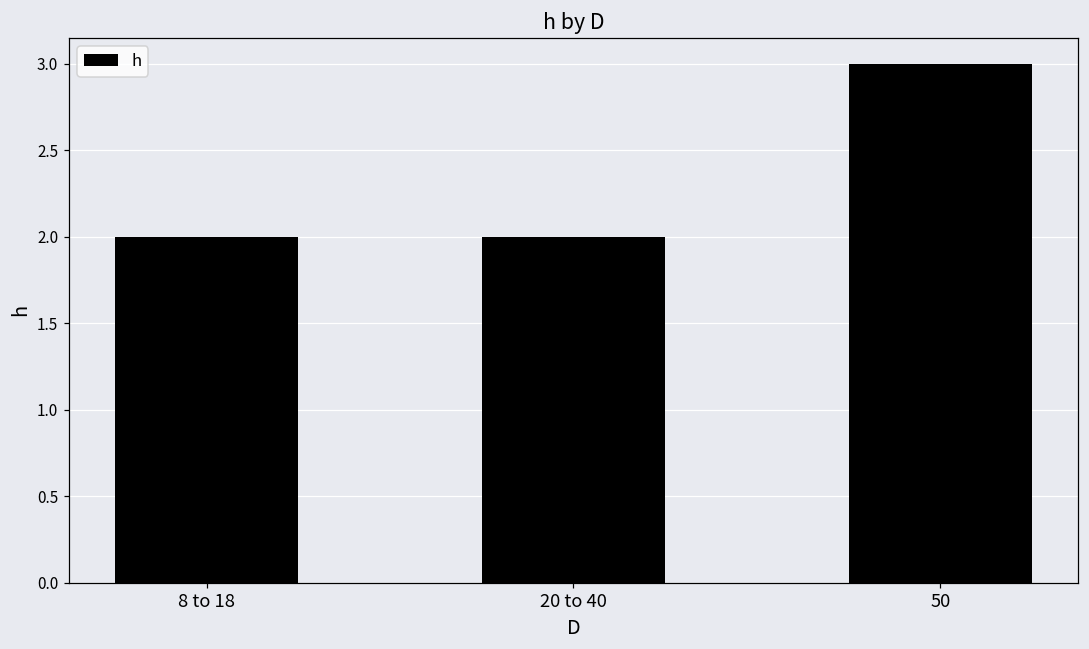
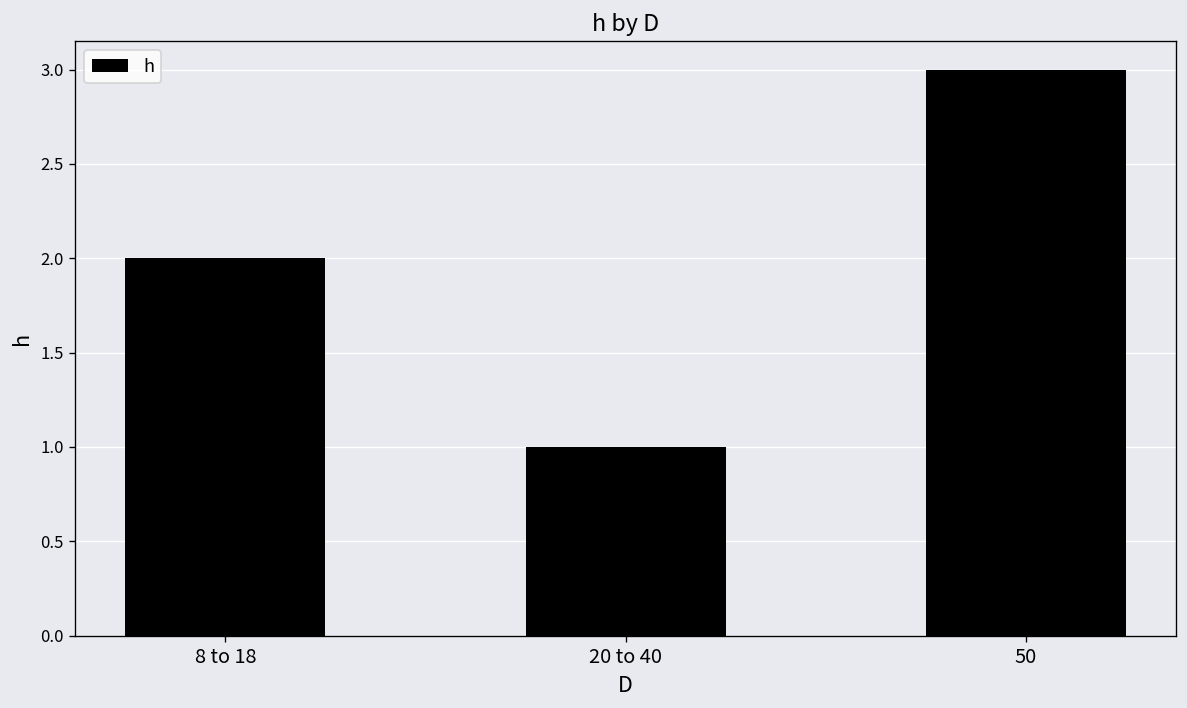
20 to 40: 2 -> 1
